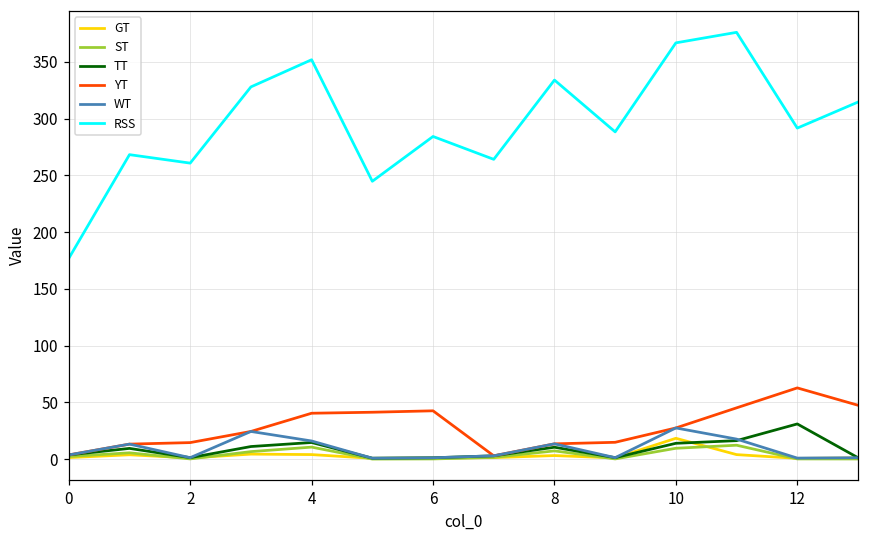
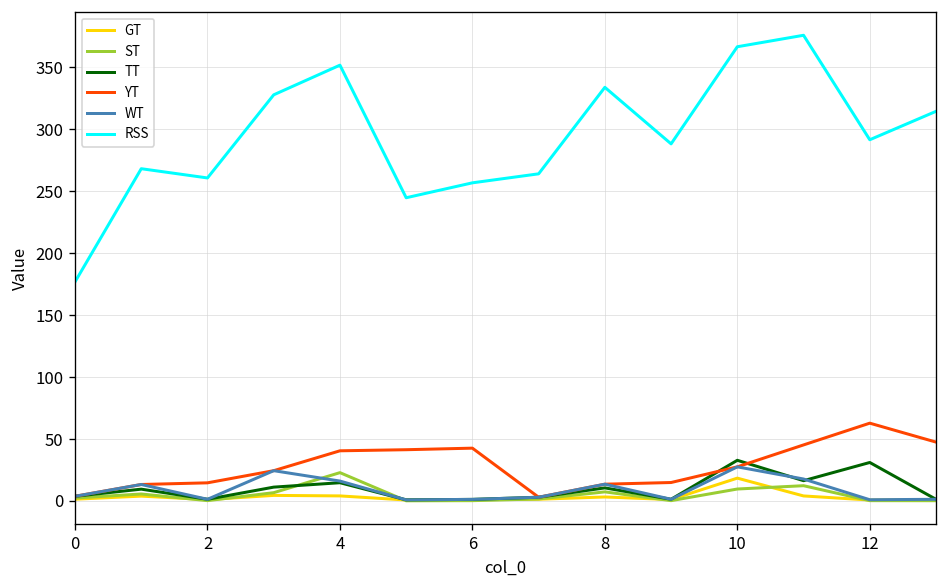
ST, 4: 11 -> 23
RSS, 6: 284 -> 257
TT, 10: 14 -> 33
